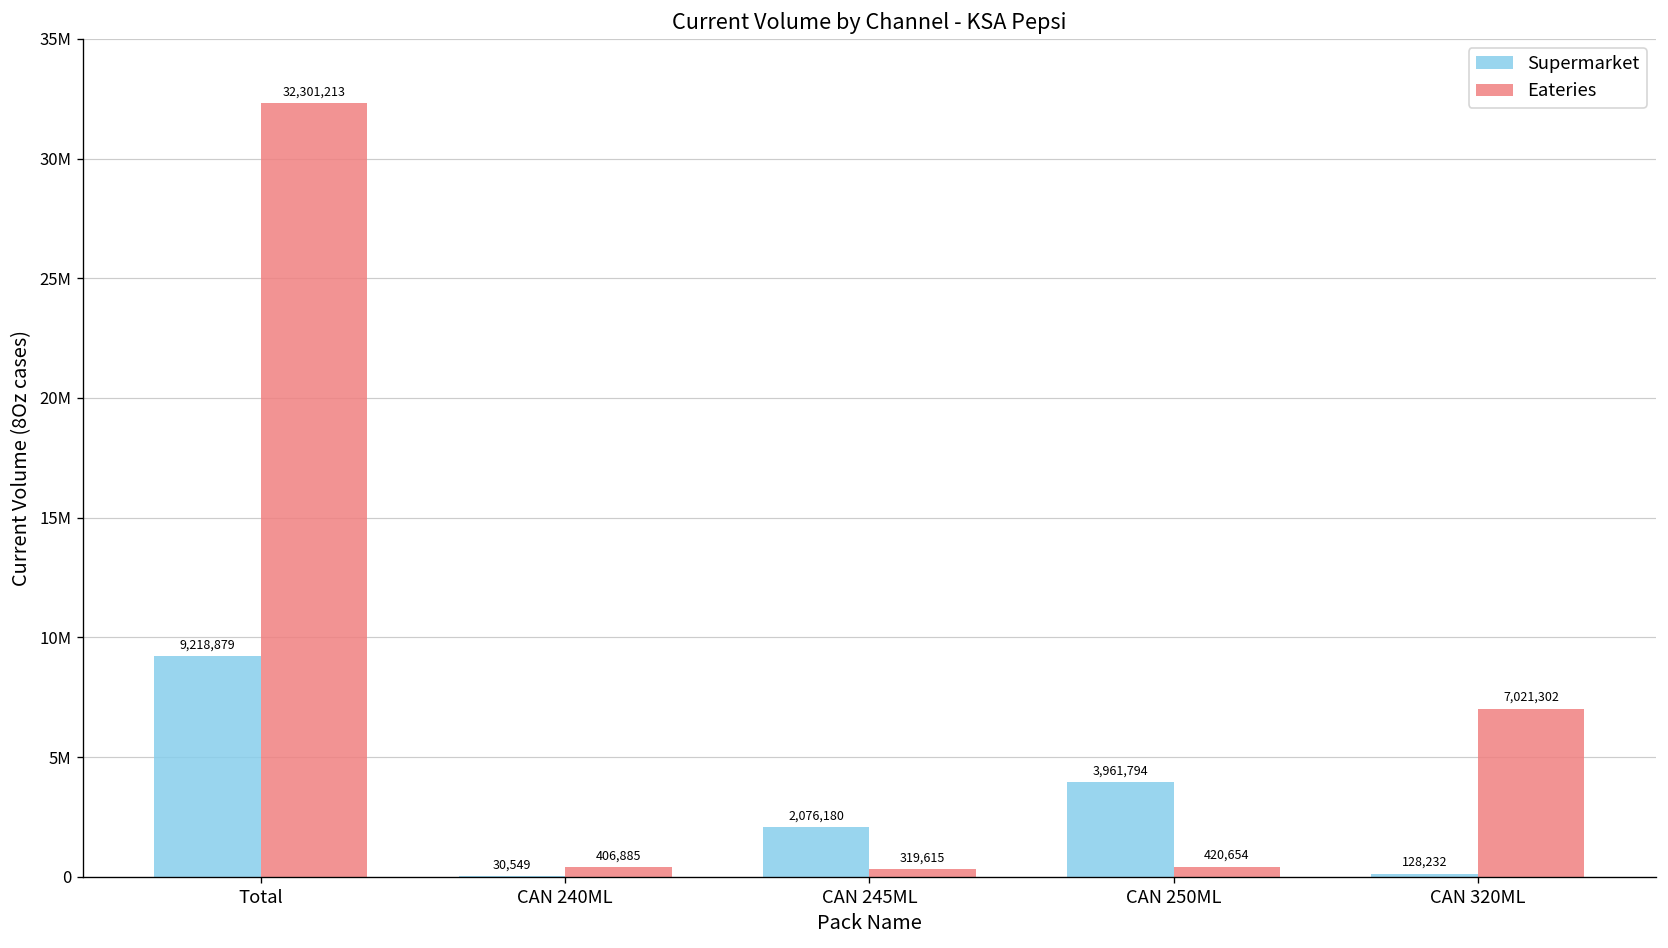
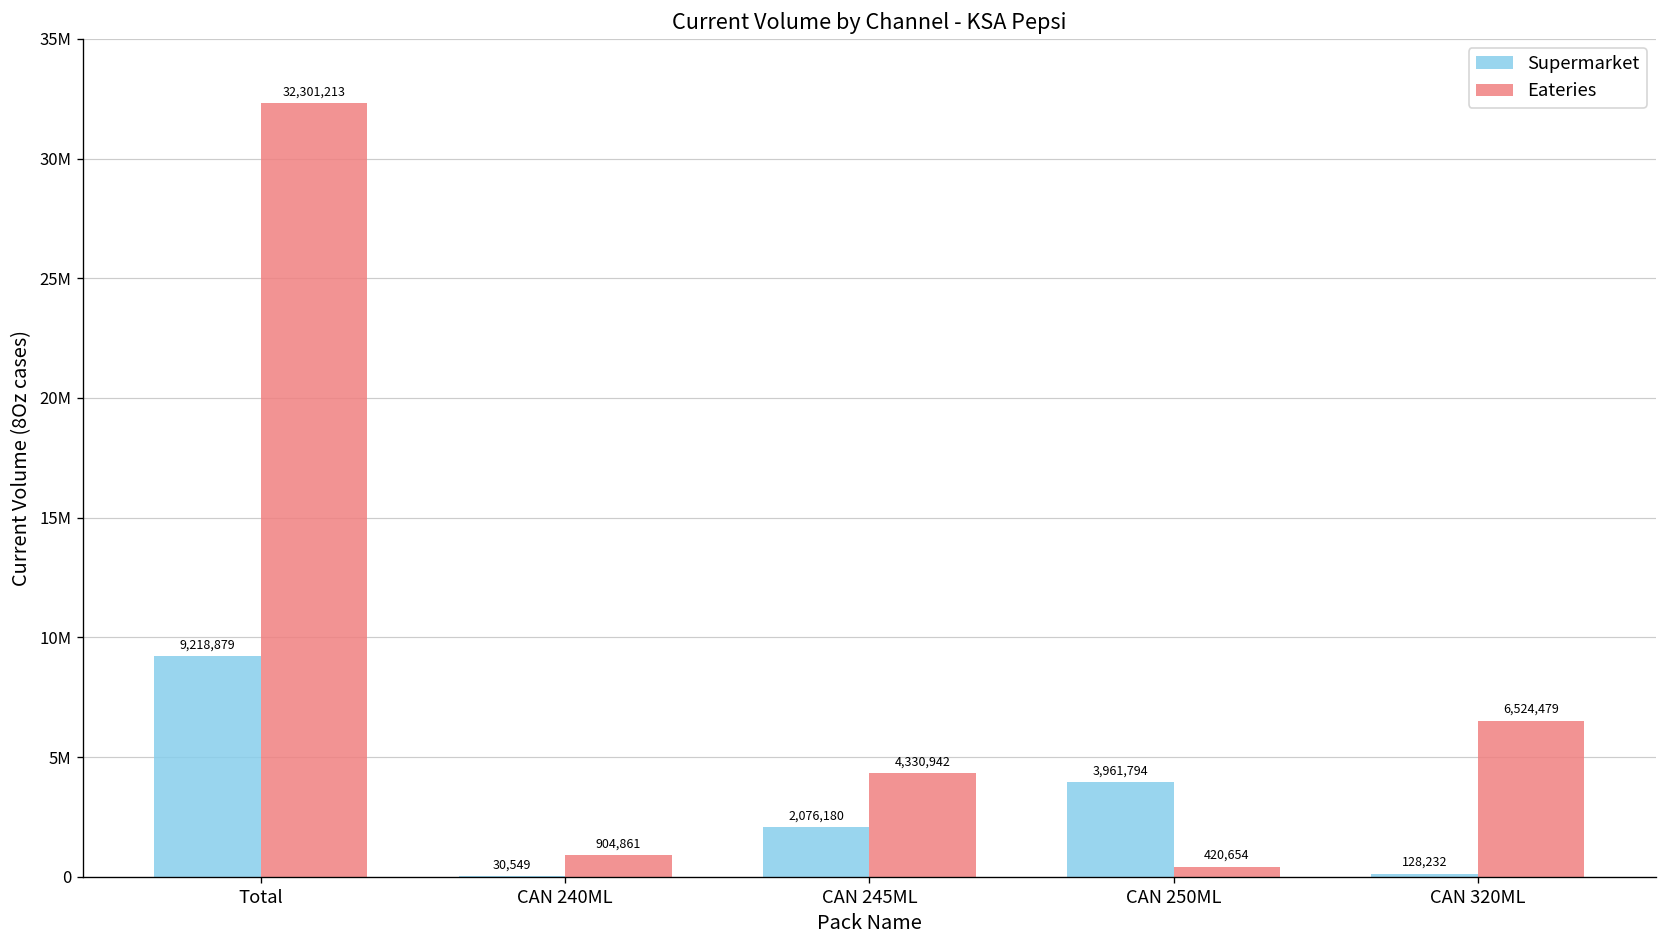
Eateries, CAN 240ML: 406,885 -> 904,861
Eateries, CAN 245ML: 319,615 -> 4,330,942
Eateries, CAN 320ML: 7,021,302 -> 6,524,479
